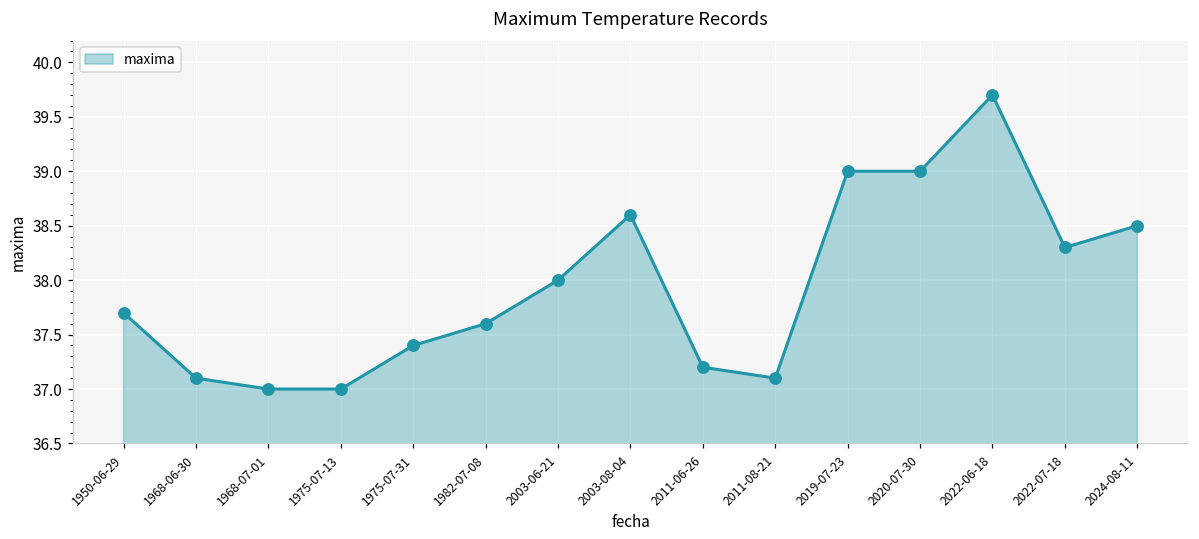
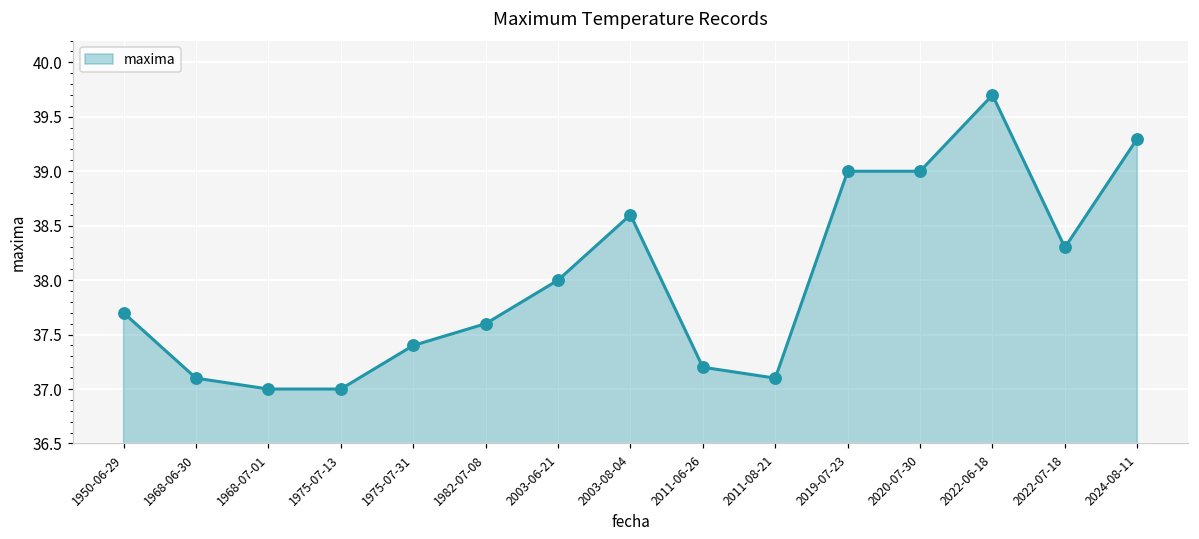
2024-08-11: 38.5 -> 39.3
